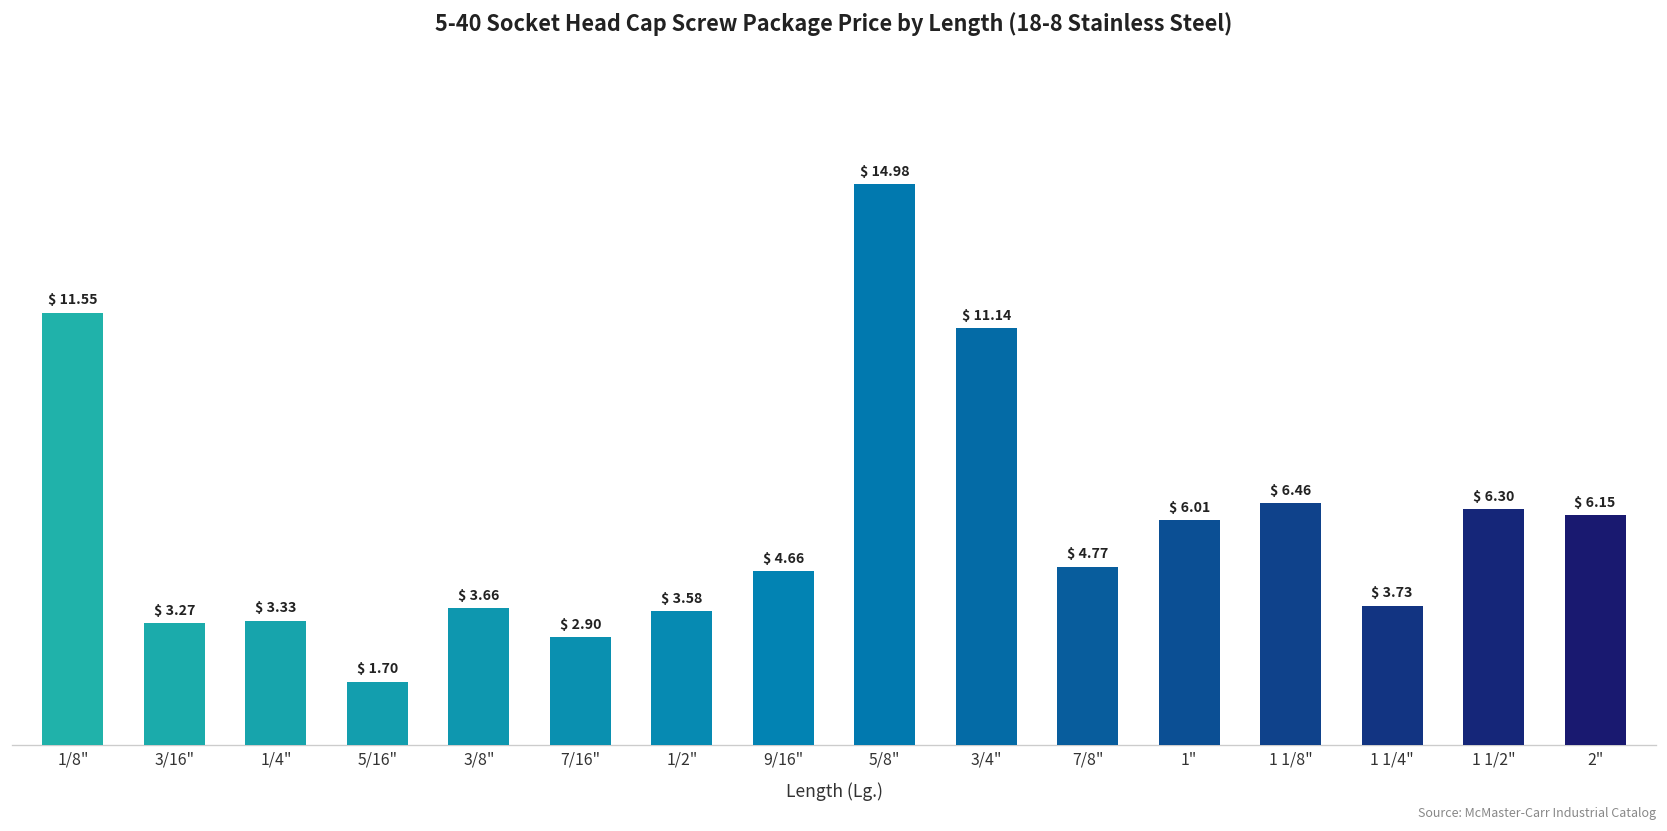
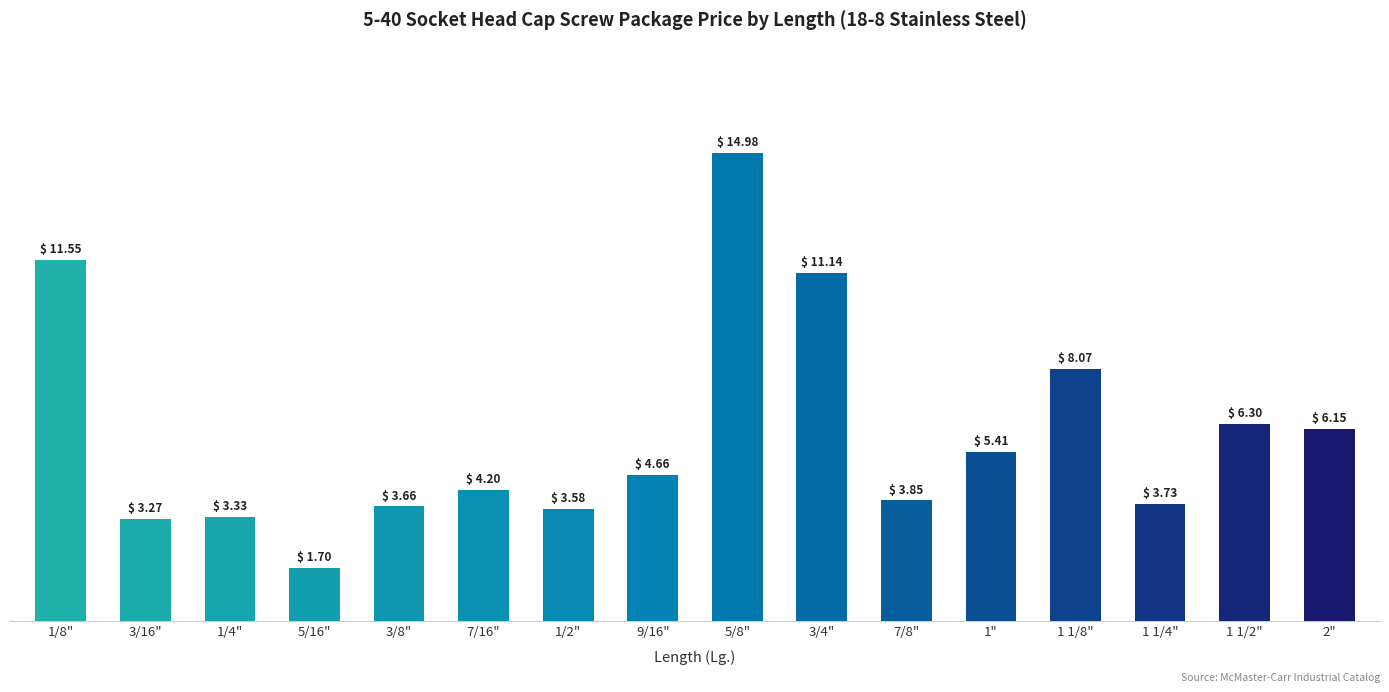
7/16": 2.90 -> 4.20
7/8": 4.77 -> 3.85
1": 6.01 -> 5.41
1 1/8": 6.46 -> 8.07
